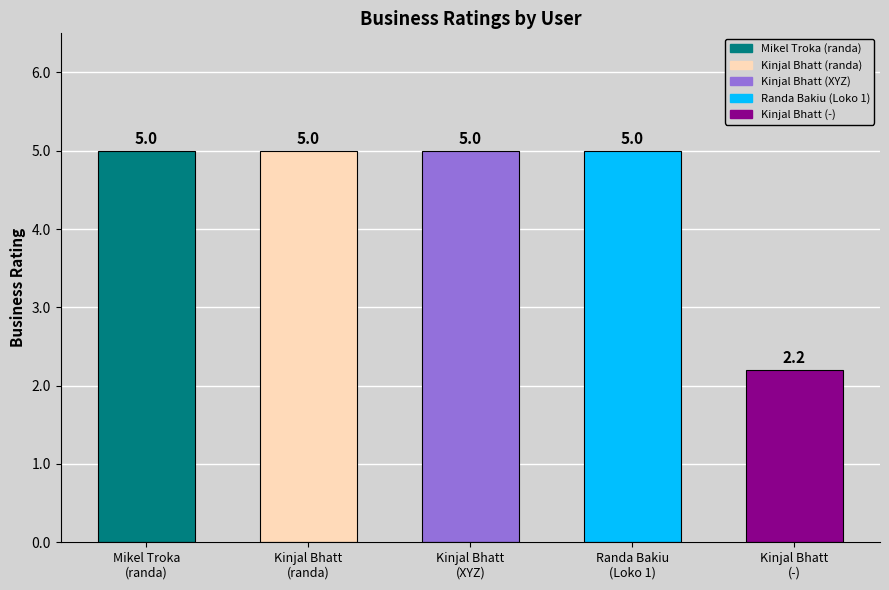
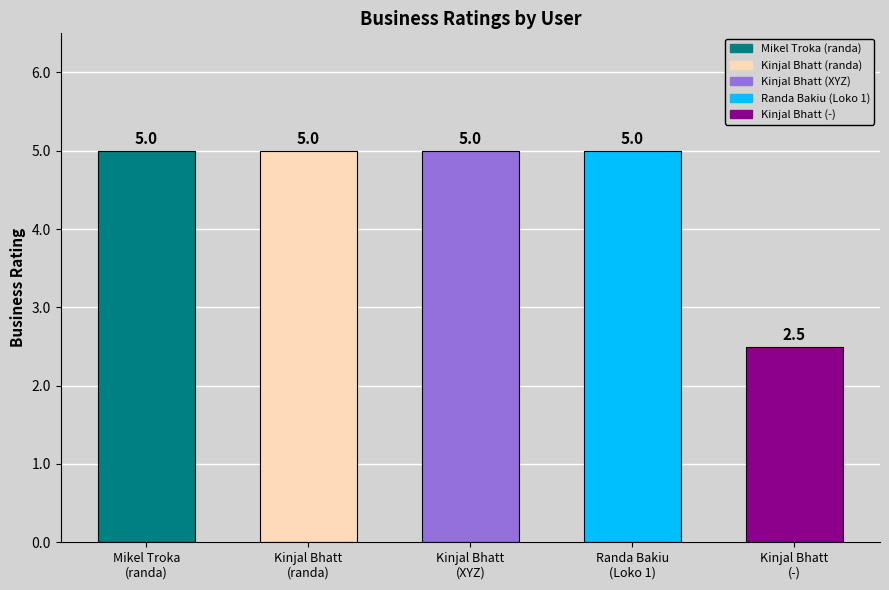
Kinjal Bhatt (-): 2.2 -> 2.5
